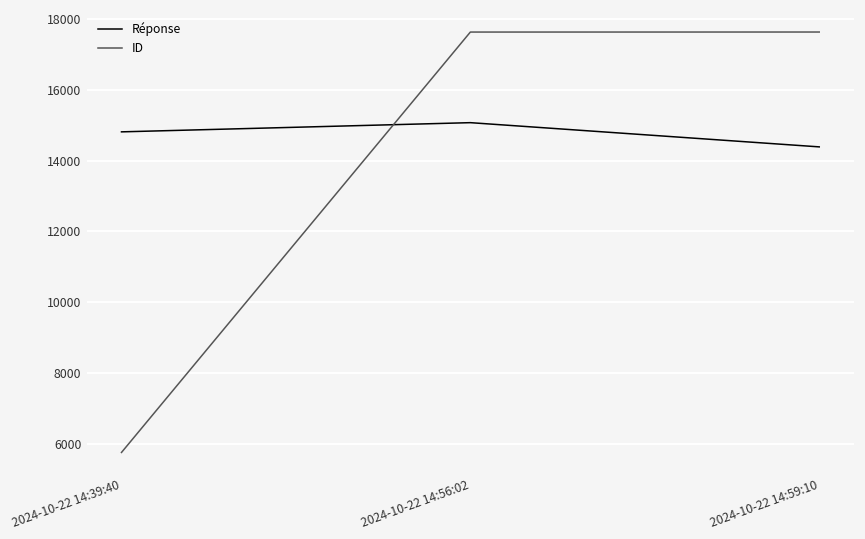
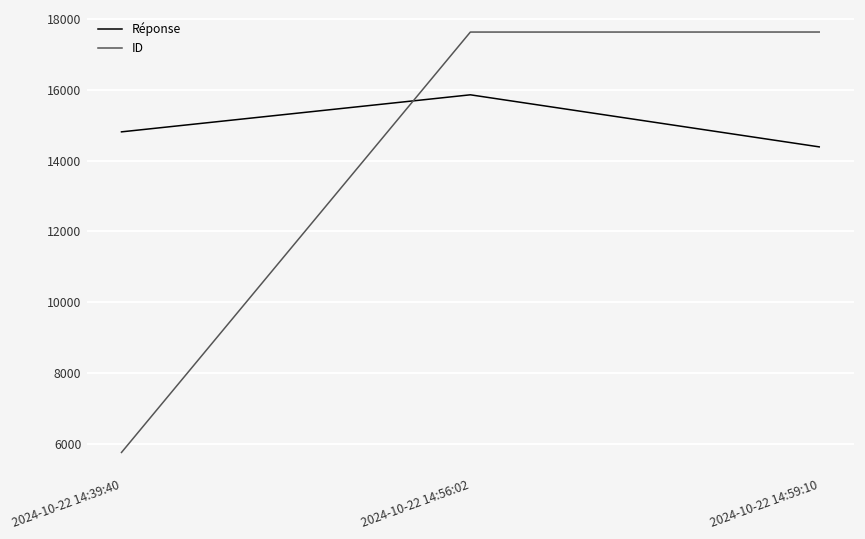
Réponse, 2024-10-22 14:56:02: 15100 -> 15900
